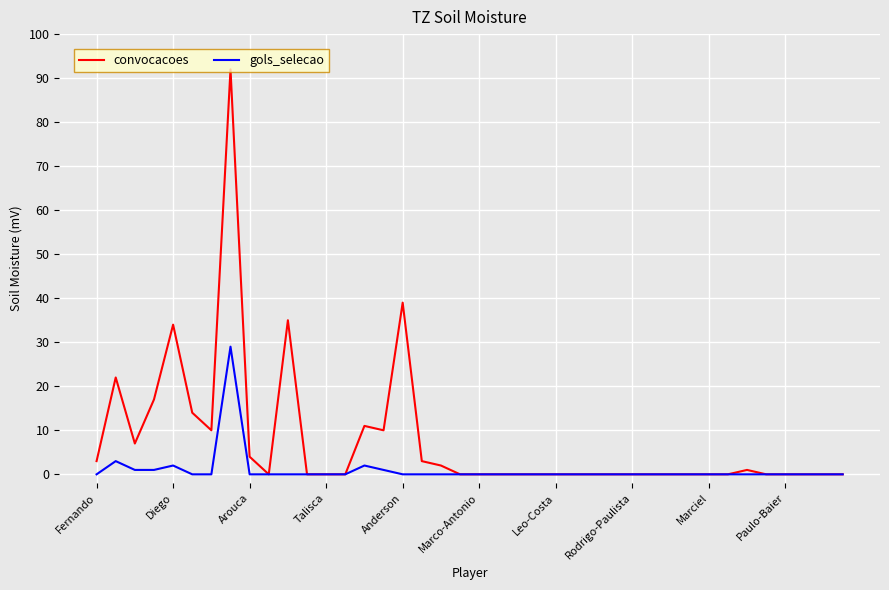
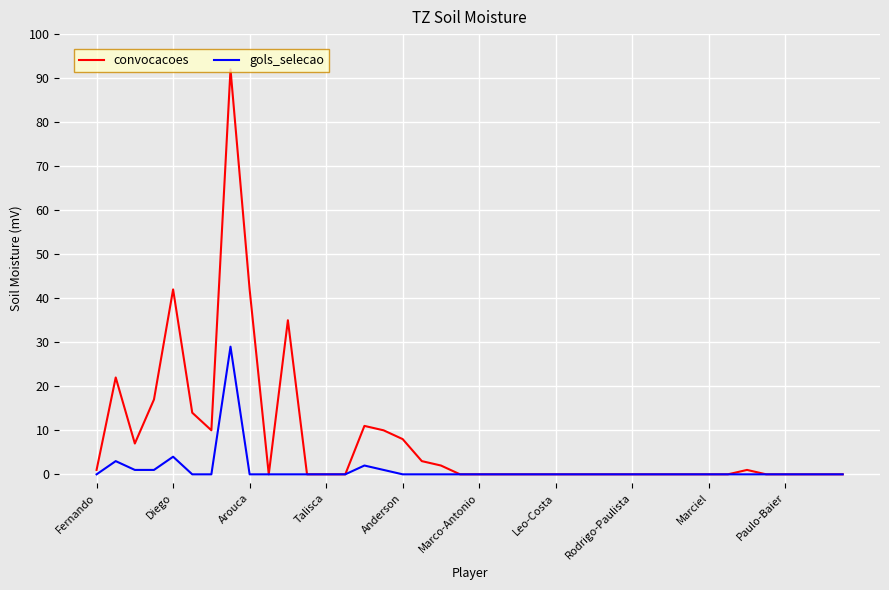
convocacoes, Fernando: 3 -> 1
convocacoes, Diego: 34 -> 42
gols_selecao, Diego: 2 -> 4
convocacoes, Arouca: 4 -> 42
convocacoes, Anderson: 39 -> 8
